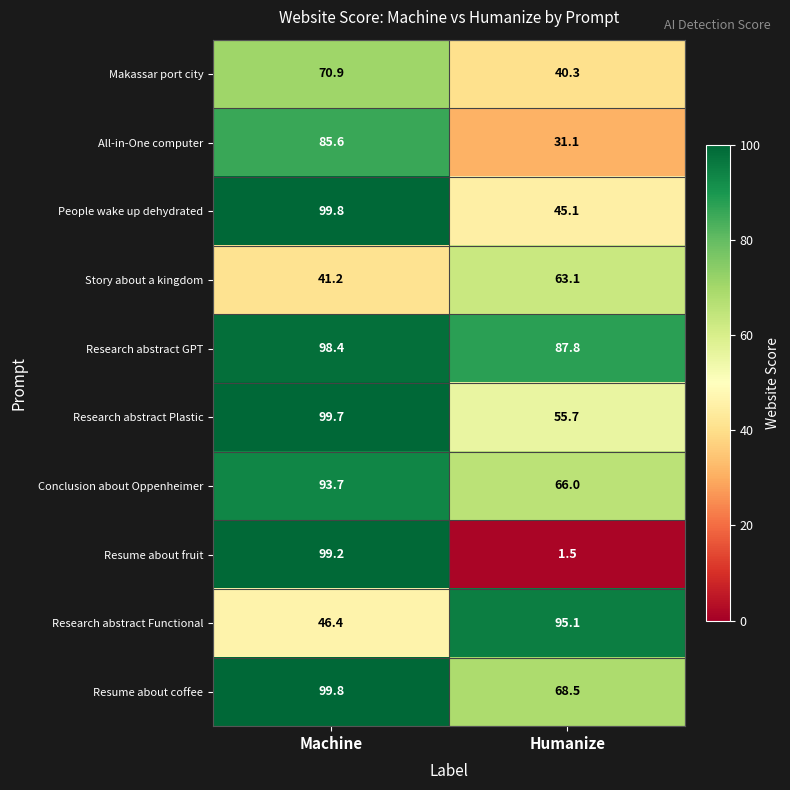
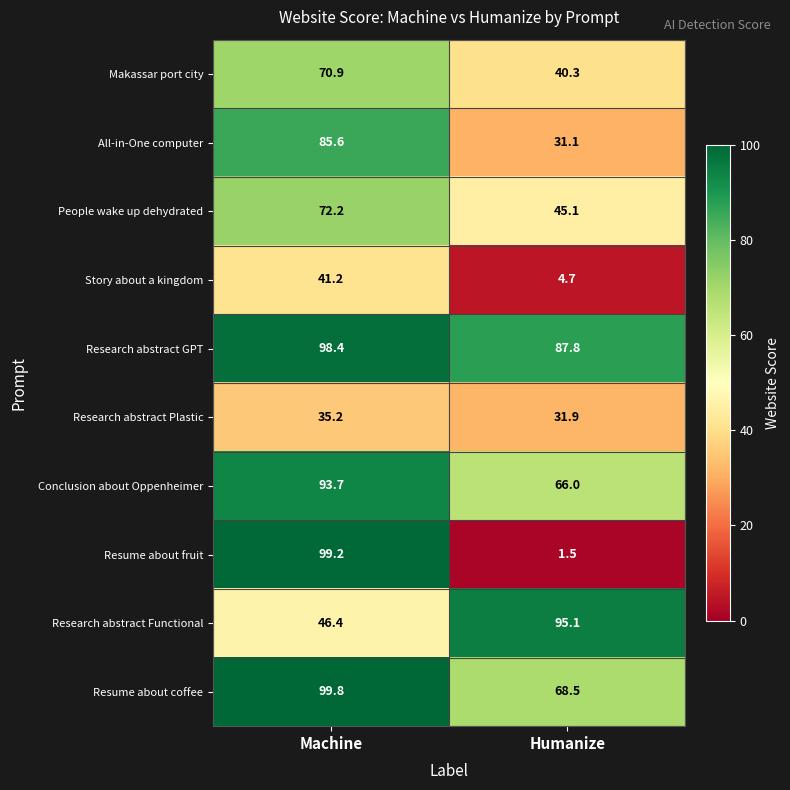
People wake up dehydrated, Machine: 99.8 -> 72.2
Story about a kingdom, Humanize: 63.1 -> 4.7
Research abstract Plastic, Machine: 99.7 -> 35.2
Research abstract Plastic, Humanize: 55.7 -> 31.9
